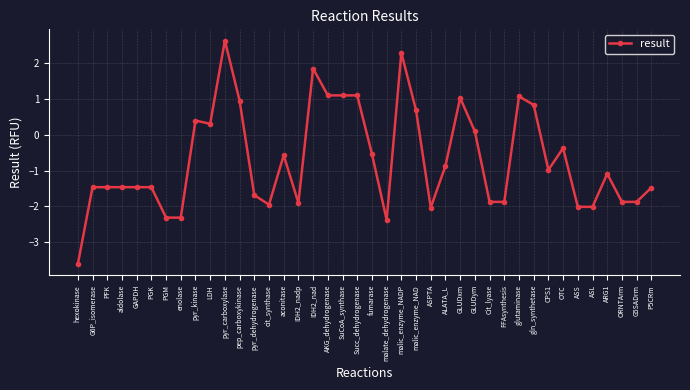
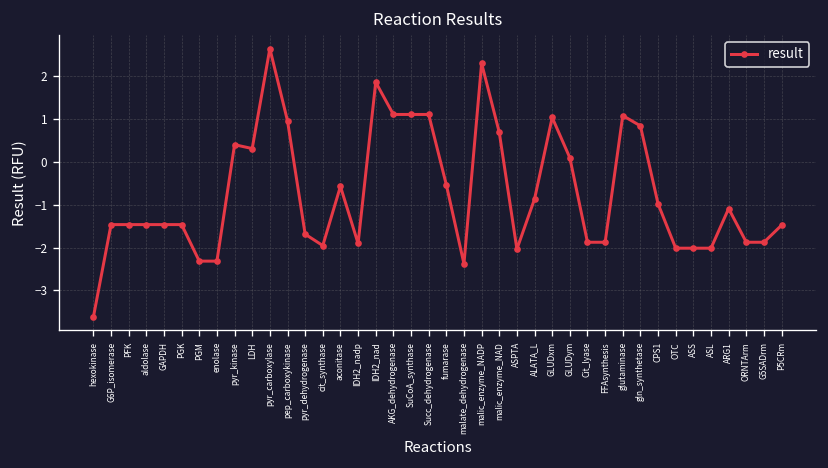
OTC: -0.4 -> -2.0
